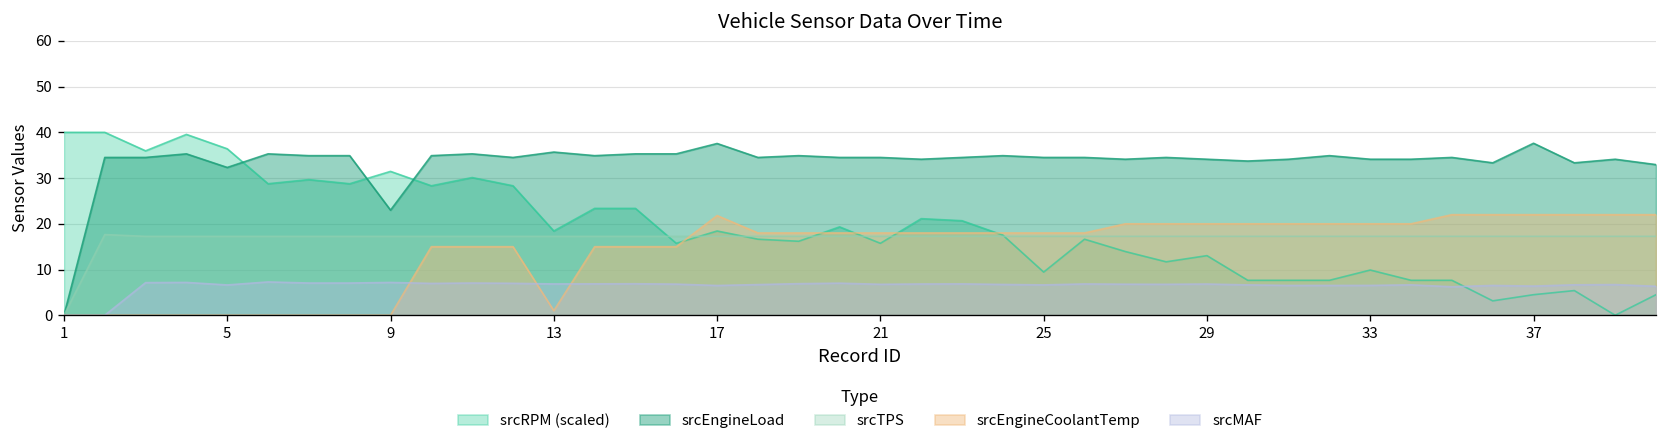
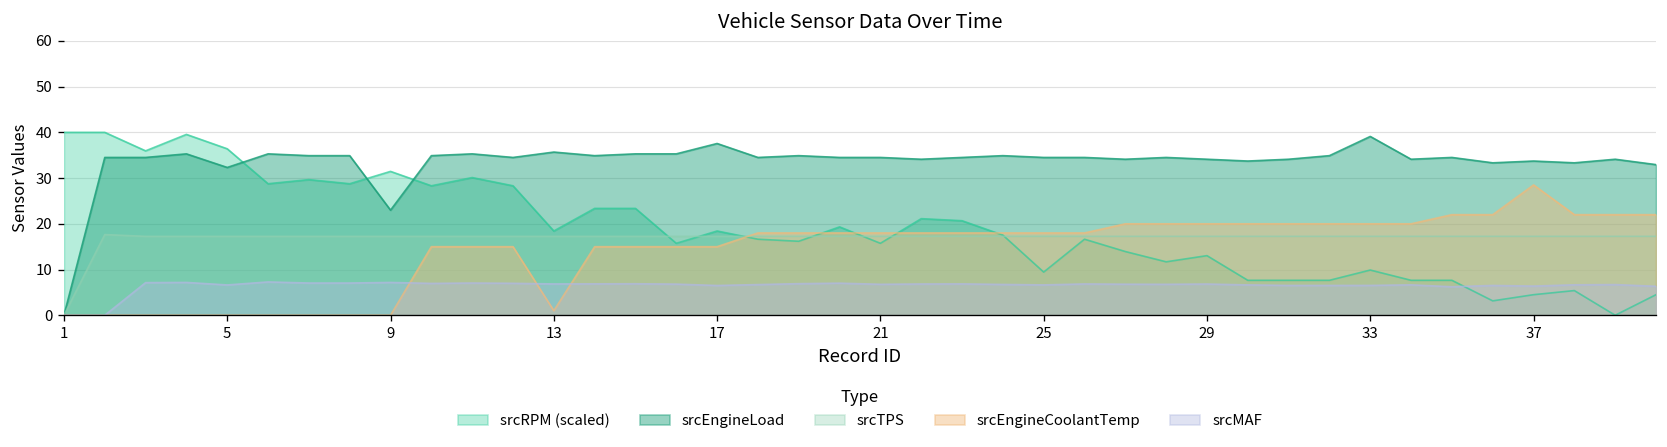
srcEngineCoolantTemp, 17: 22 -> 15
srcEngineLoad, 33: 34 -> 39
srcEngineLoad, 37: 38 -> 34
srcEngineCoolantTemp, 37: 22 -> 29
